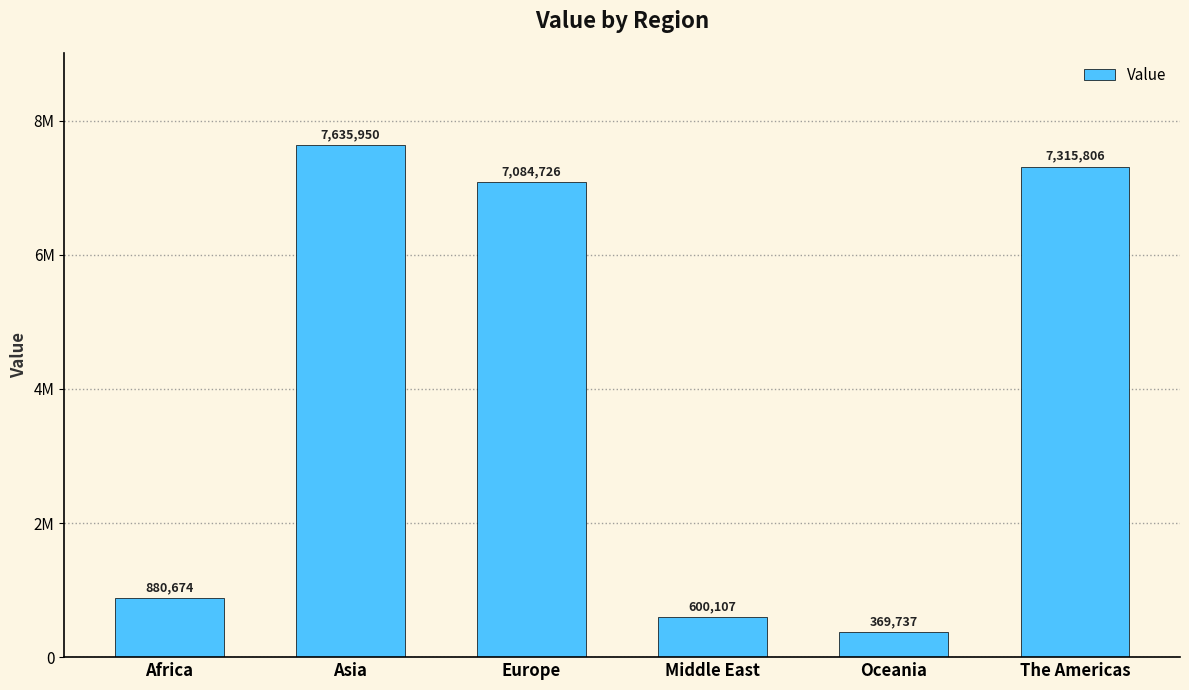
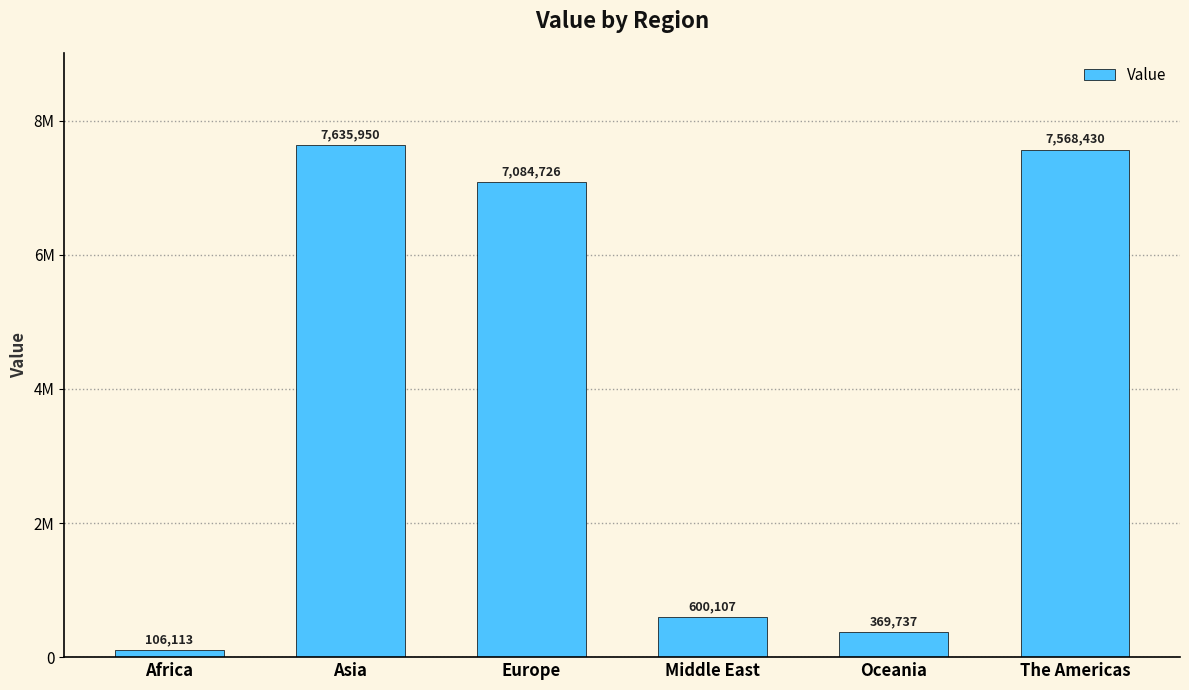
Africa: 880,674 -> 106,113
The Americas: 7,315,806 -> 7,568,430
